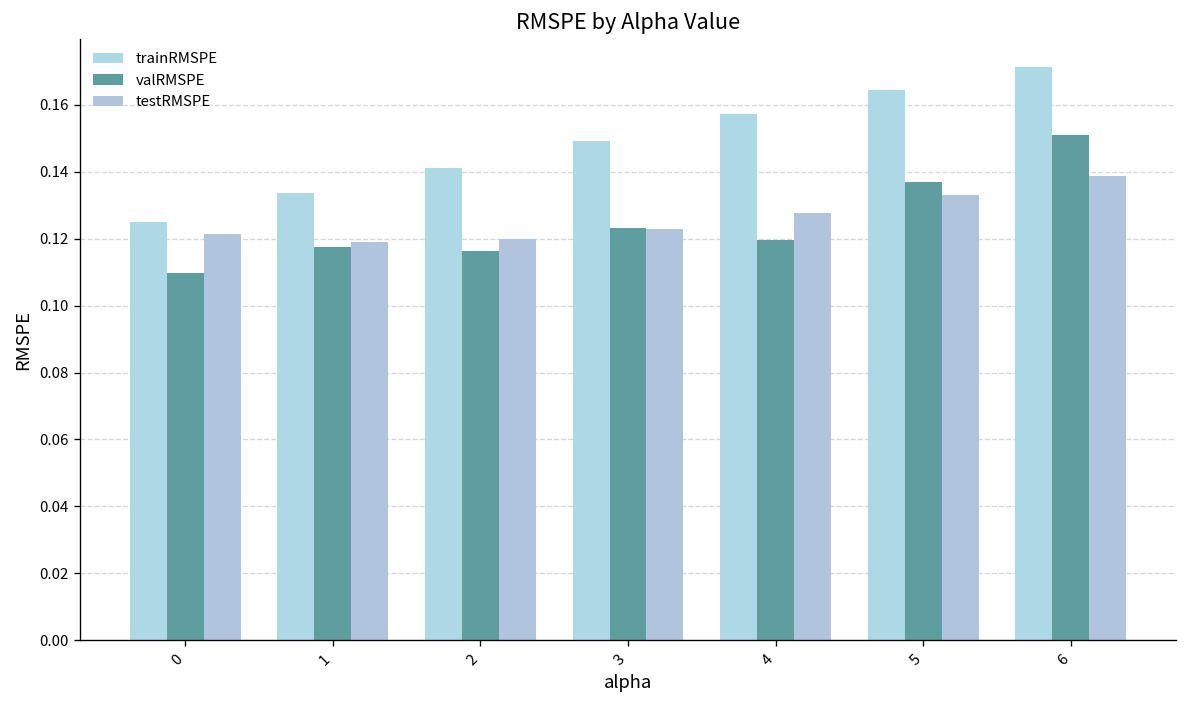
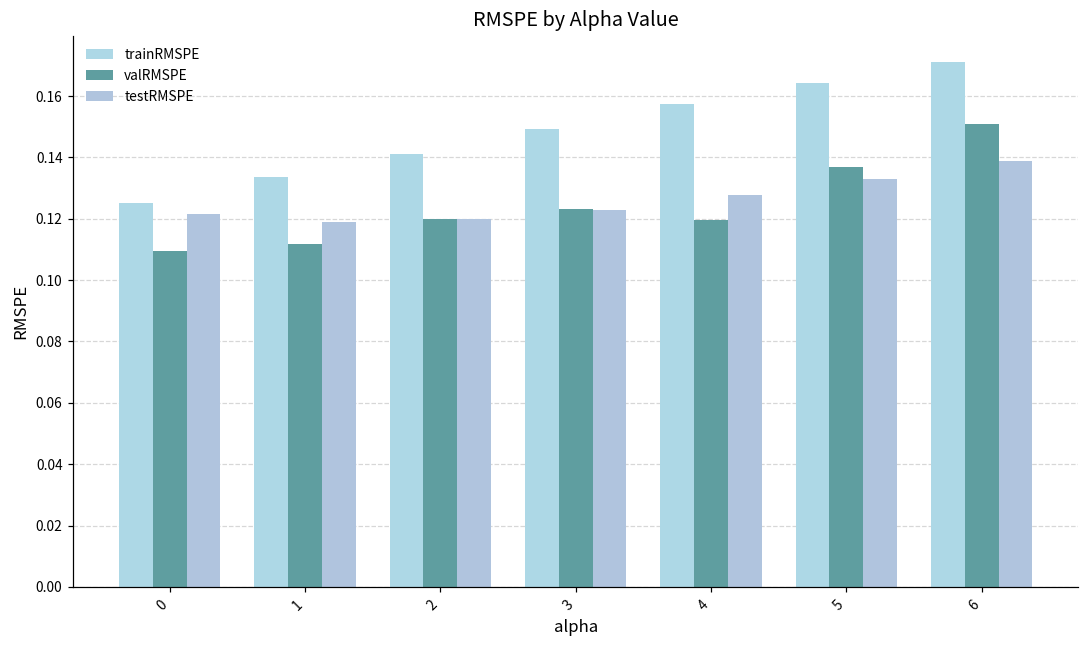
valRMSPE, 1: 0.118 -> 0.112
valRMSPE, 2: 0.116 -> 0.120
